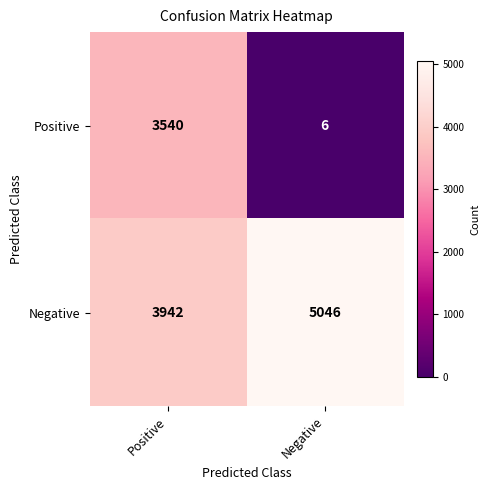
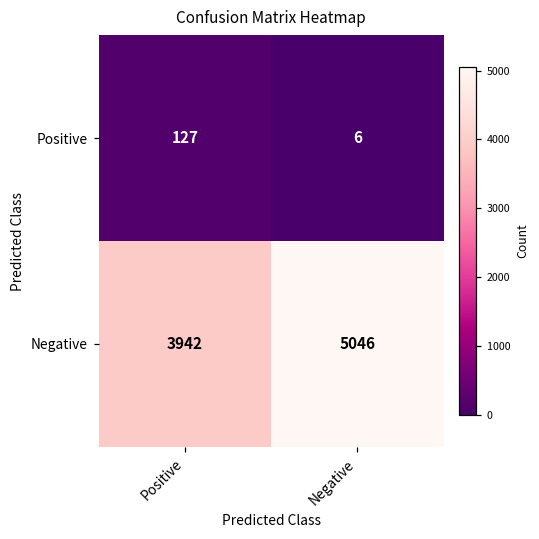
Positive, Positive: 3540 -> 127
